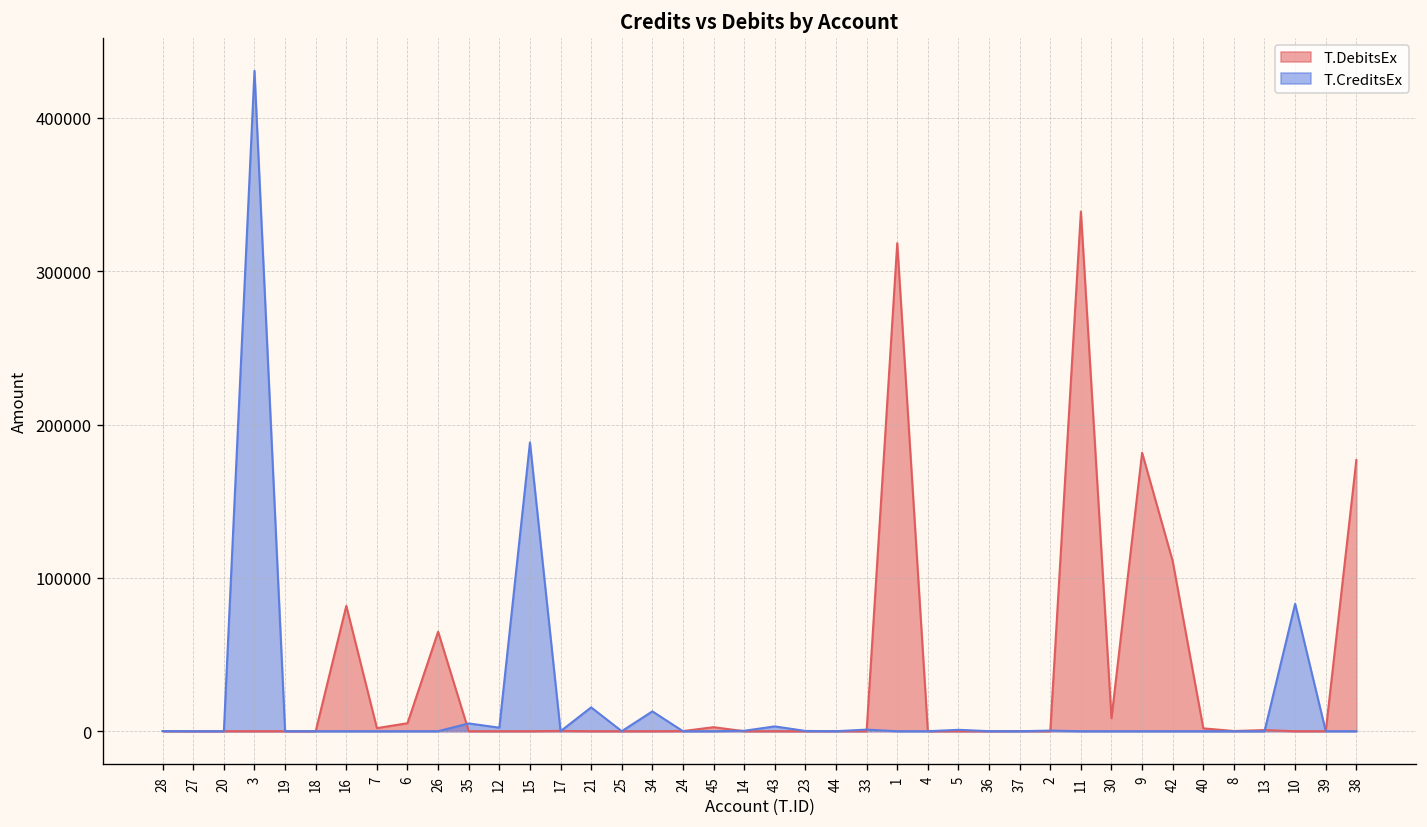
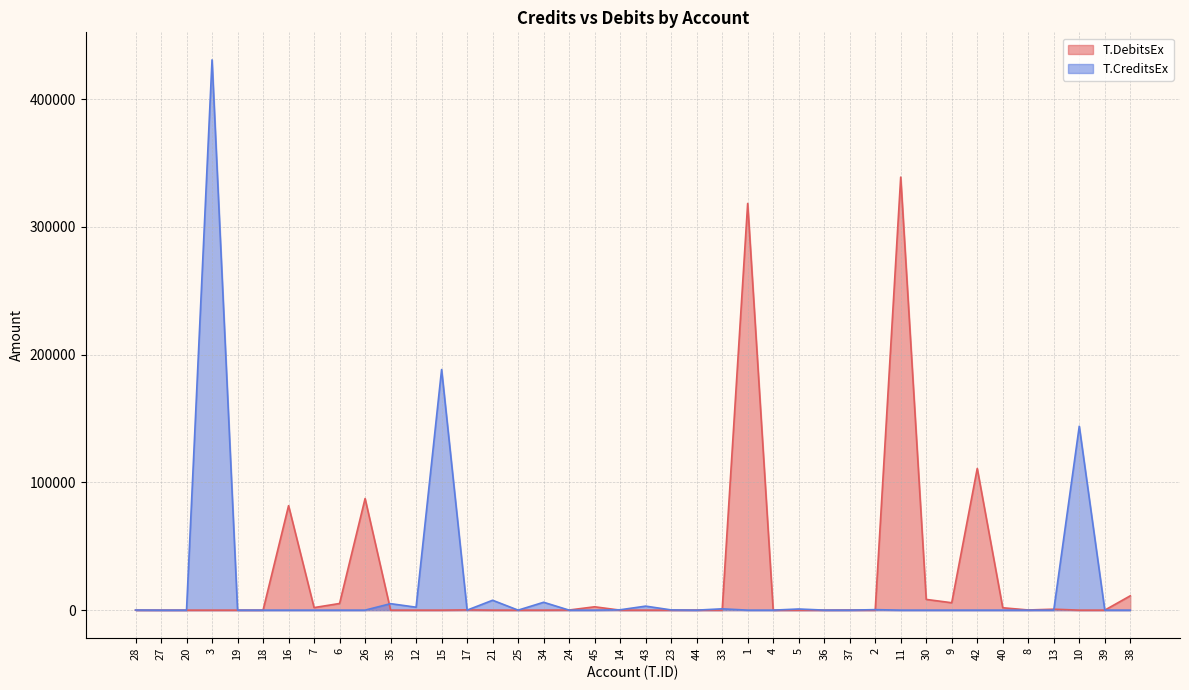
T.DebitsEx, 26: 65000 -> 87000
T.CreditsEx, 21: 16000 -> 8000
T.CreditsEx, 34: 13000 -> 6000
T.DebitsEx, 9: 182000 -> 6000
T.CreditsEx, 10: 83000 -> 144000
T.DebitsEx, 38: 177000 -> 11000
